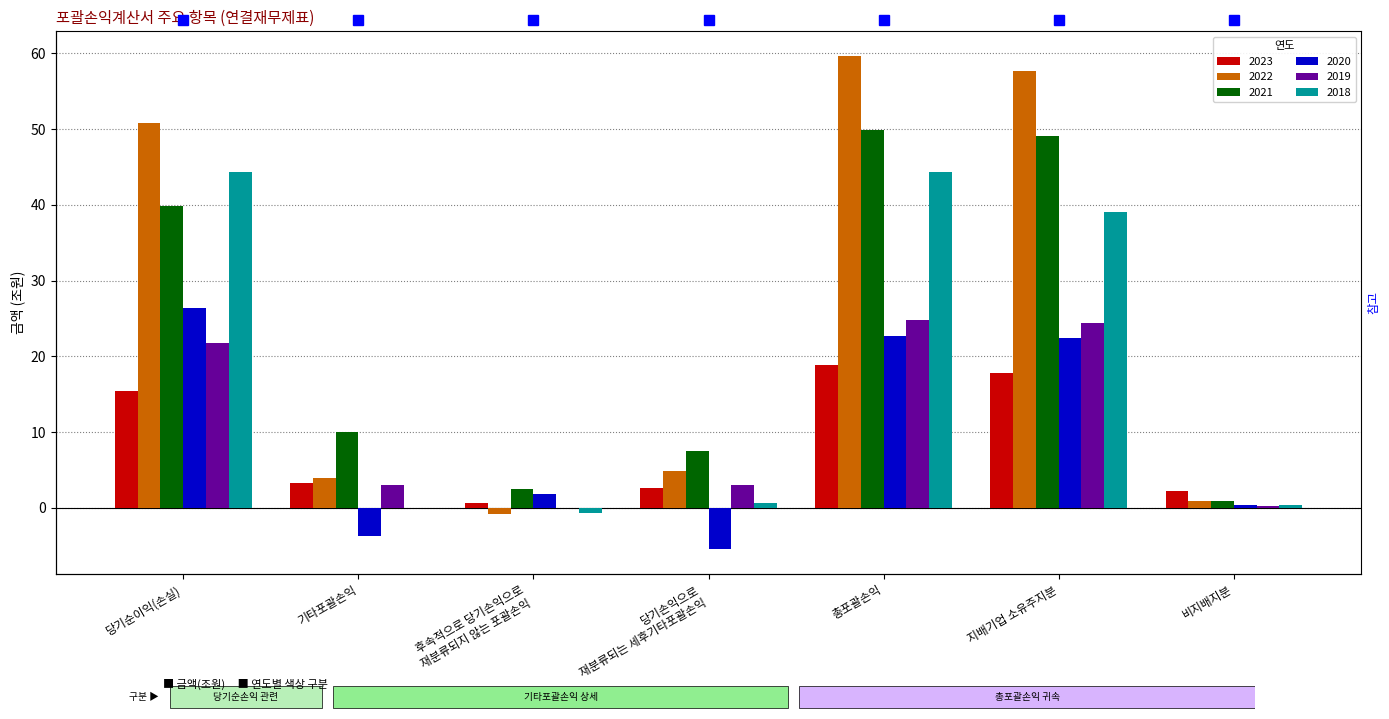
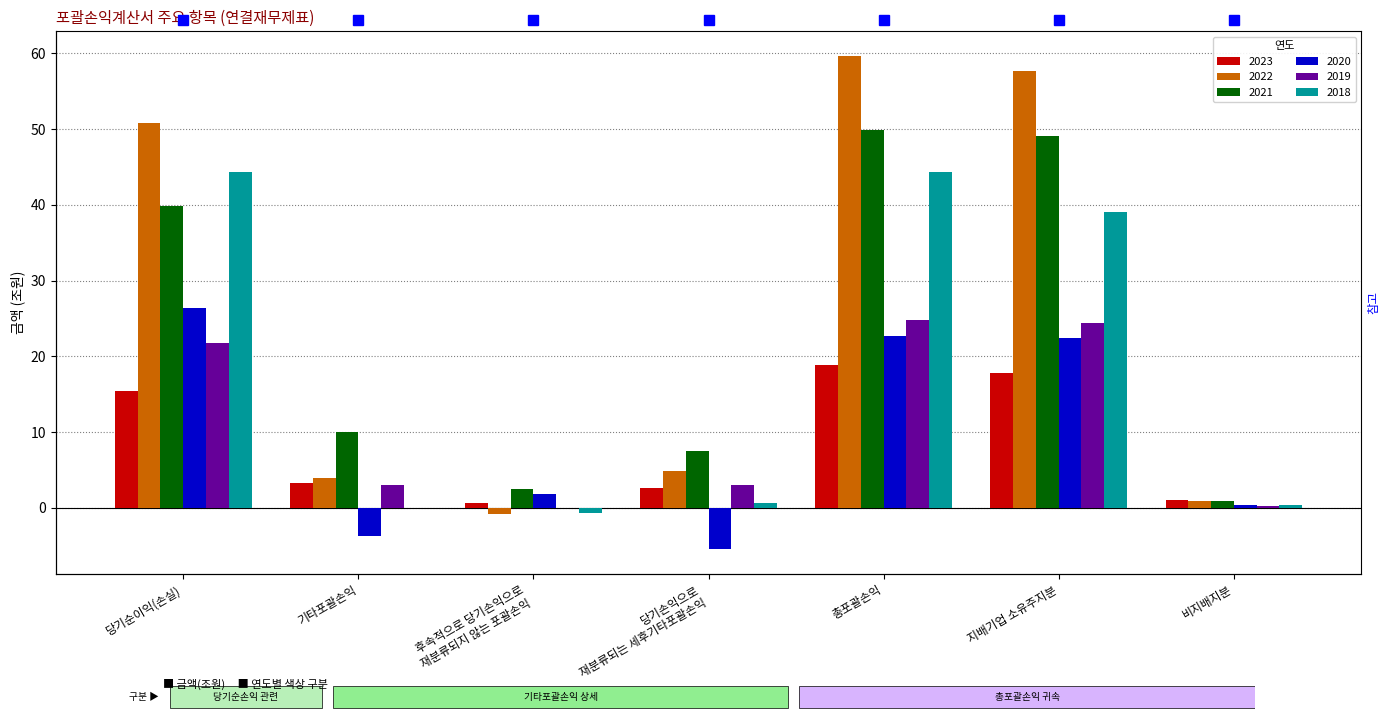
2023, 비지배지분: 2 -> 1
